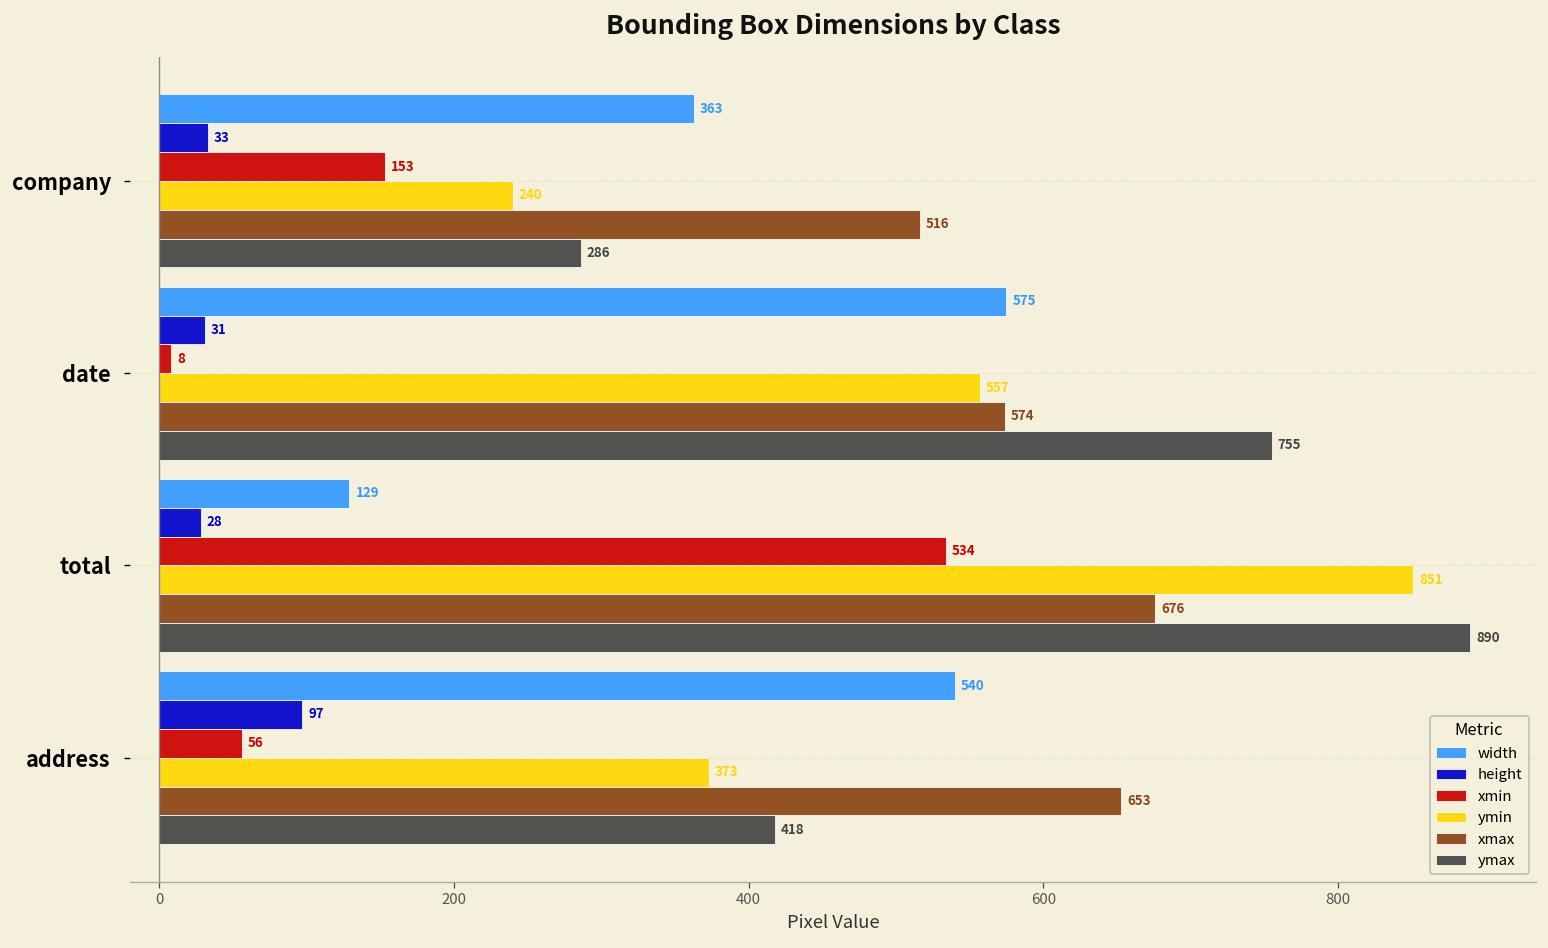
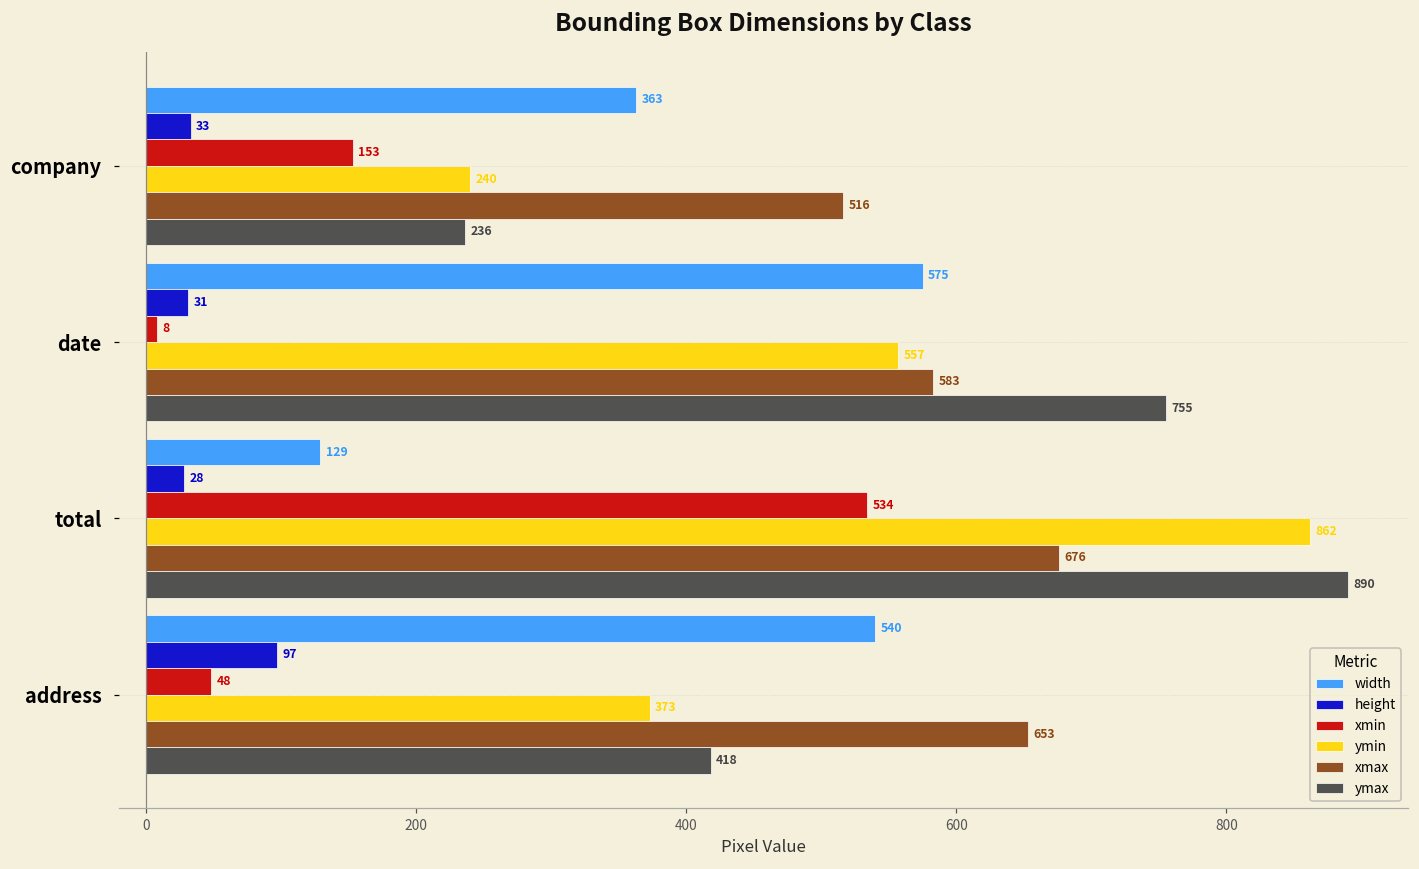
ymax, company: 286 -> 236
xmax, date: 574 -> 583
ymin, total: 851 -> 862
xmin, address: 56 -> 48
